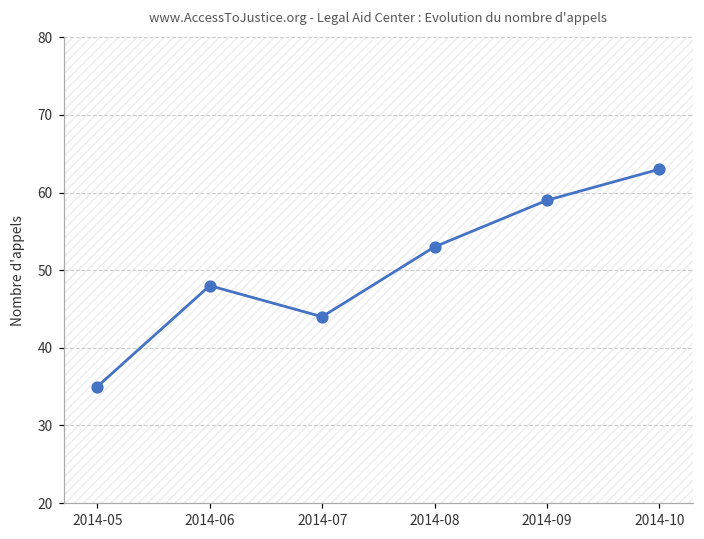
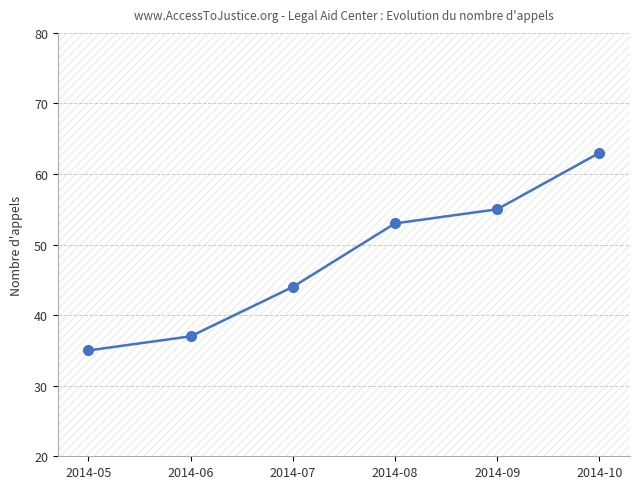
2014-06: 48 -> 37
2014-09: 59 -> 55
